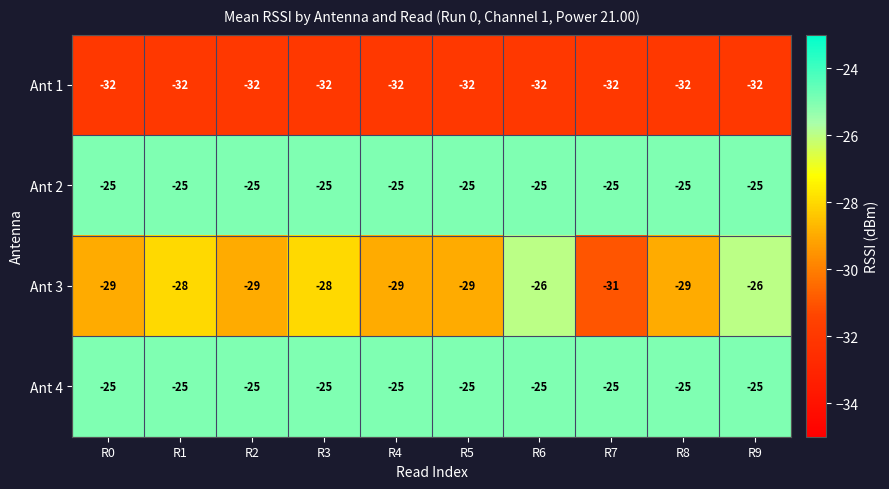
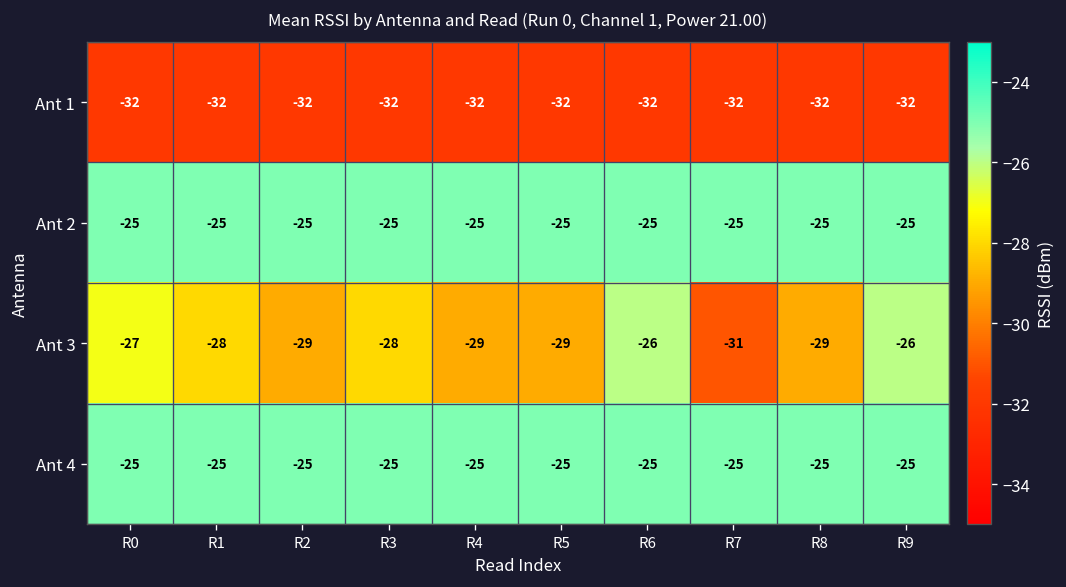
Ant 3, R0: -29 -> -27
